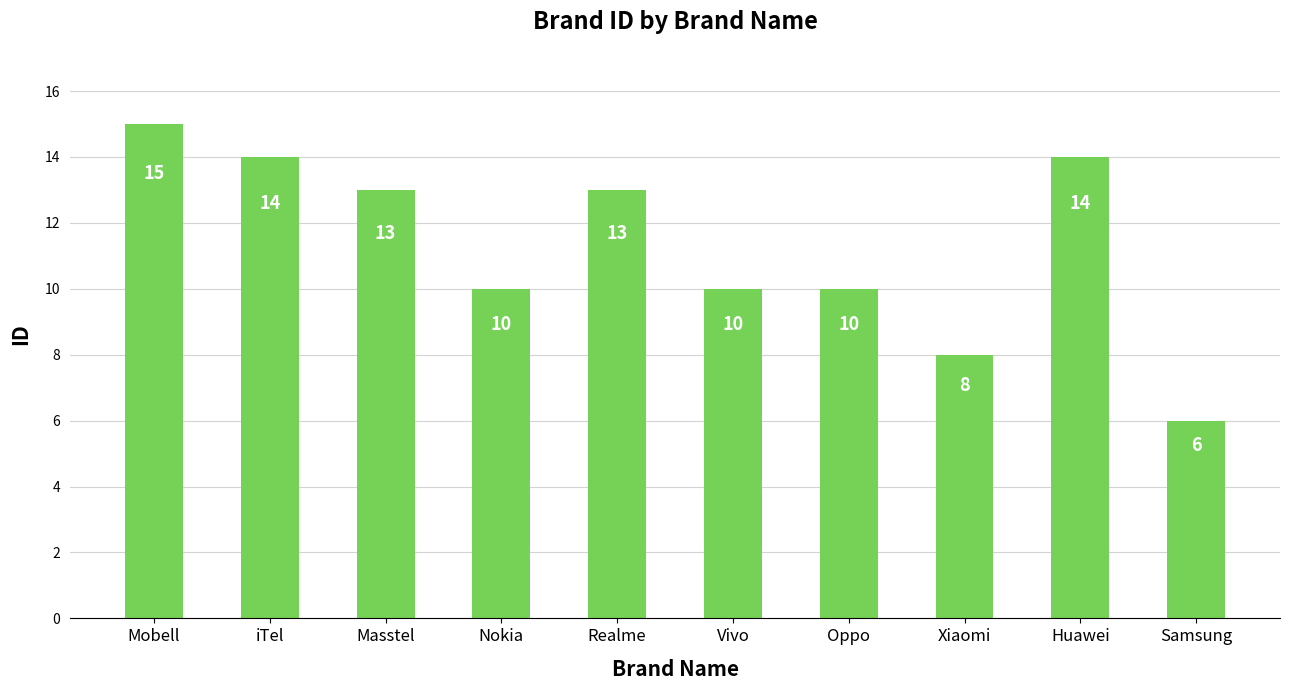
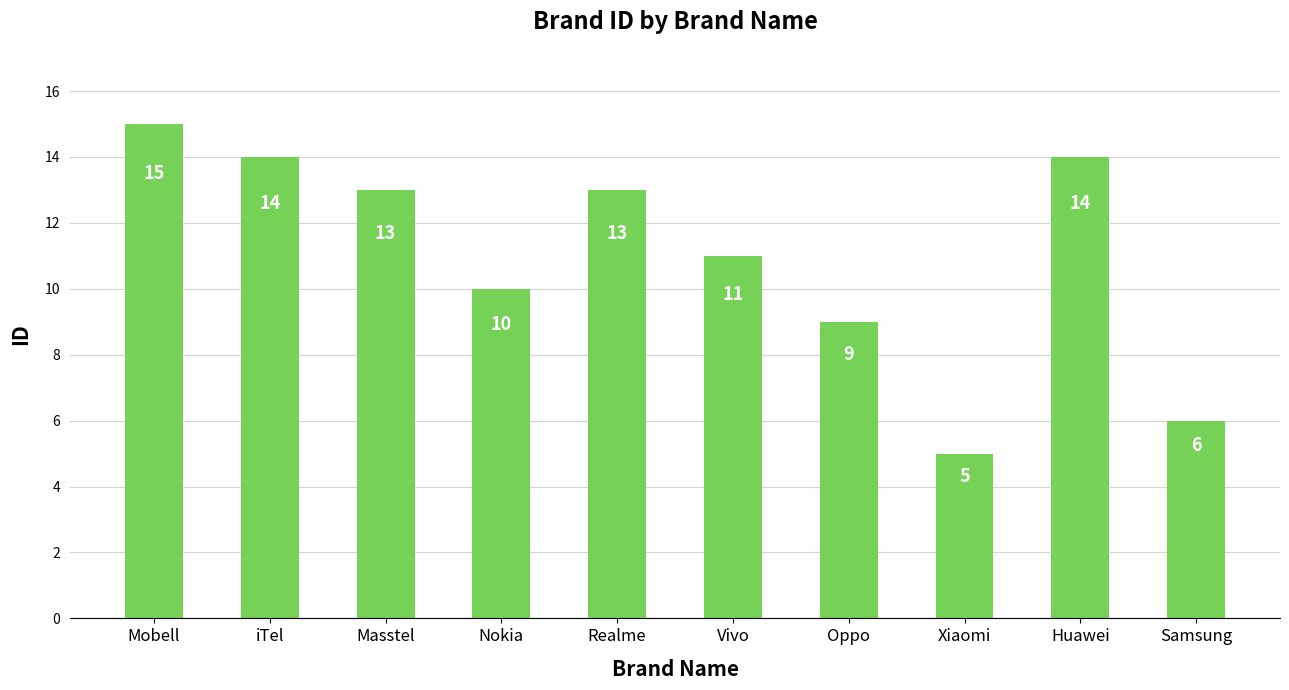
Vivo: 10 -> 11
Oppo: 10 -> 9
Xiaomi: 8 -> 5
